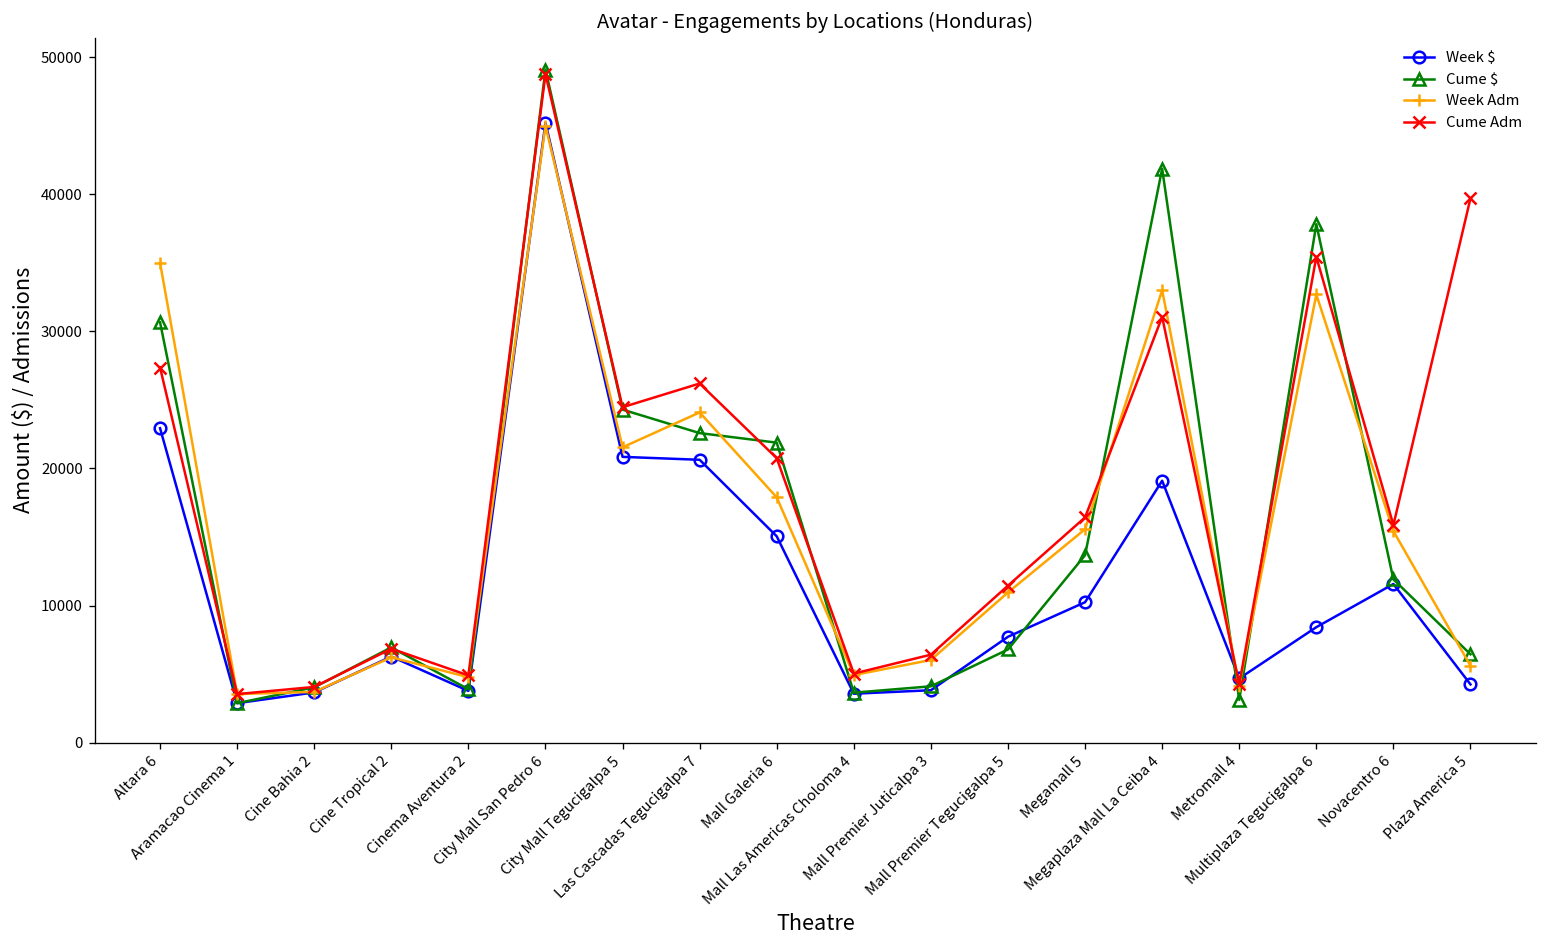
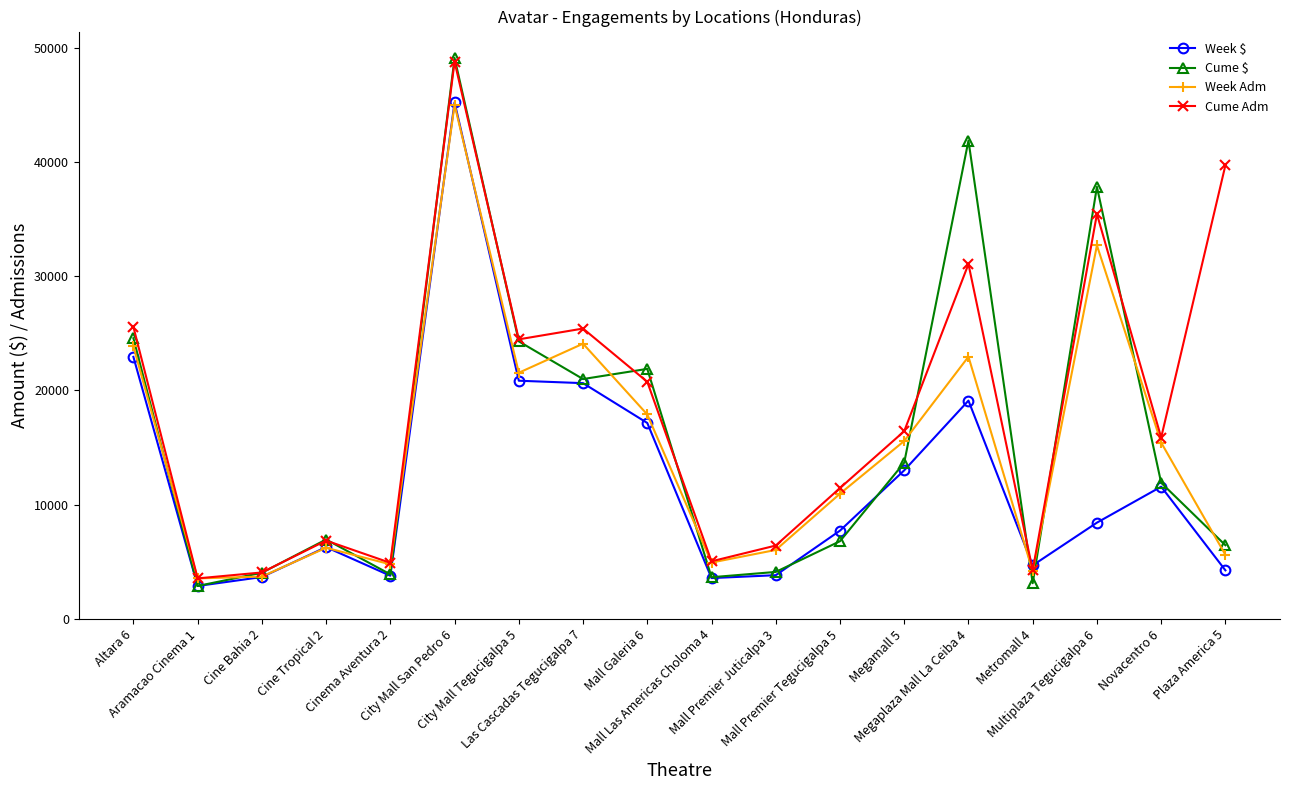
Cume $, Altara 6: 30700 -> 24600
Week Adm, Altara 6: 35000 -> 23900
Cume Adm, Altara 6: 27400 -> 25600
Cume $, Las Cascadas Tegucigalpa 7: 22600 -> 21000
Cume Adm, Las Cascadas Tegucigalpa 7: 26200 -> 25400
Week $, Mall Galeria 6: 15000 -> 17100
Week $, Megamall 5: 10200 -> 13000
Week Adm, Megaplaza Mall La Ceiba 4: 33000 -> 23000
